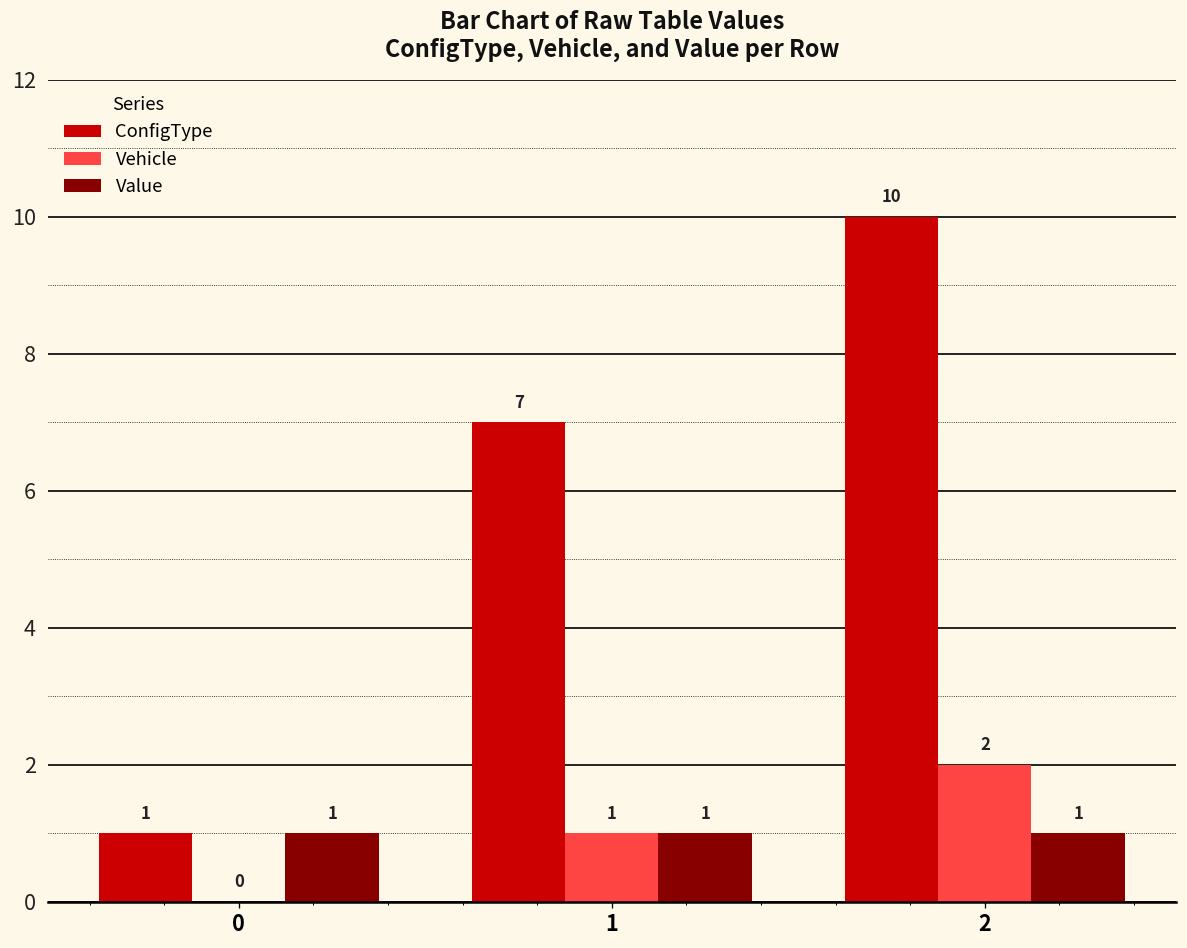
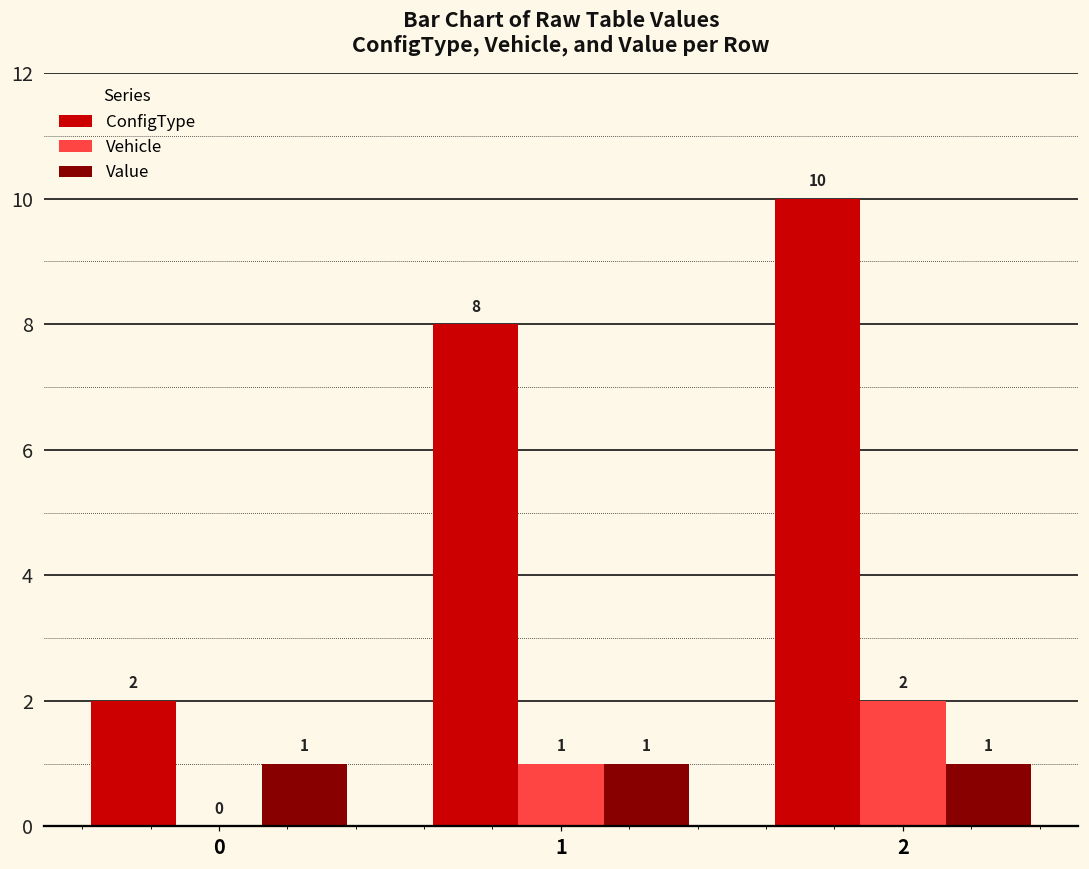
ConfigType, 0: 1 -> 2
ConfigType, 1: 7 -> 8
